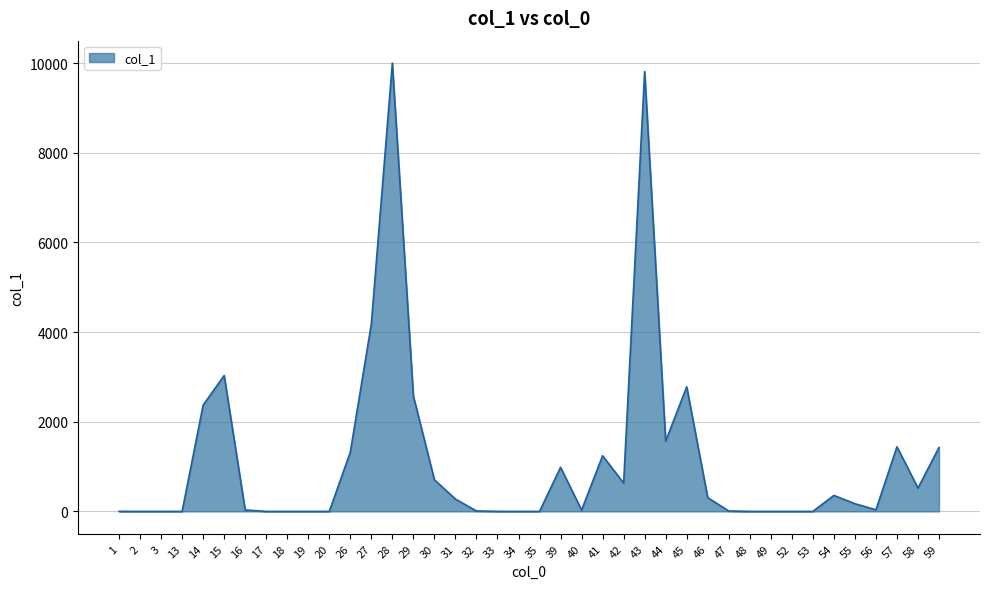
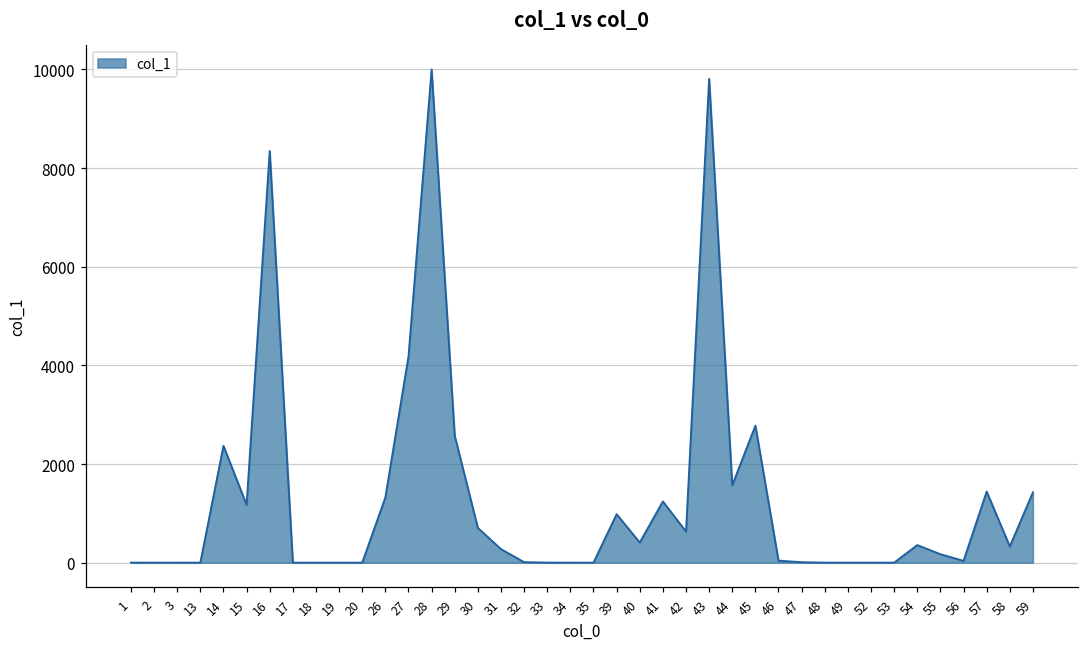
15: 3000 -> 1200
16: 0 -> 8300
40: 0 -> 400
46: 300 -> 0
58: 500 -> 300
